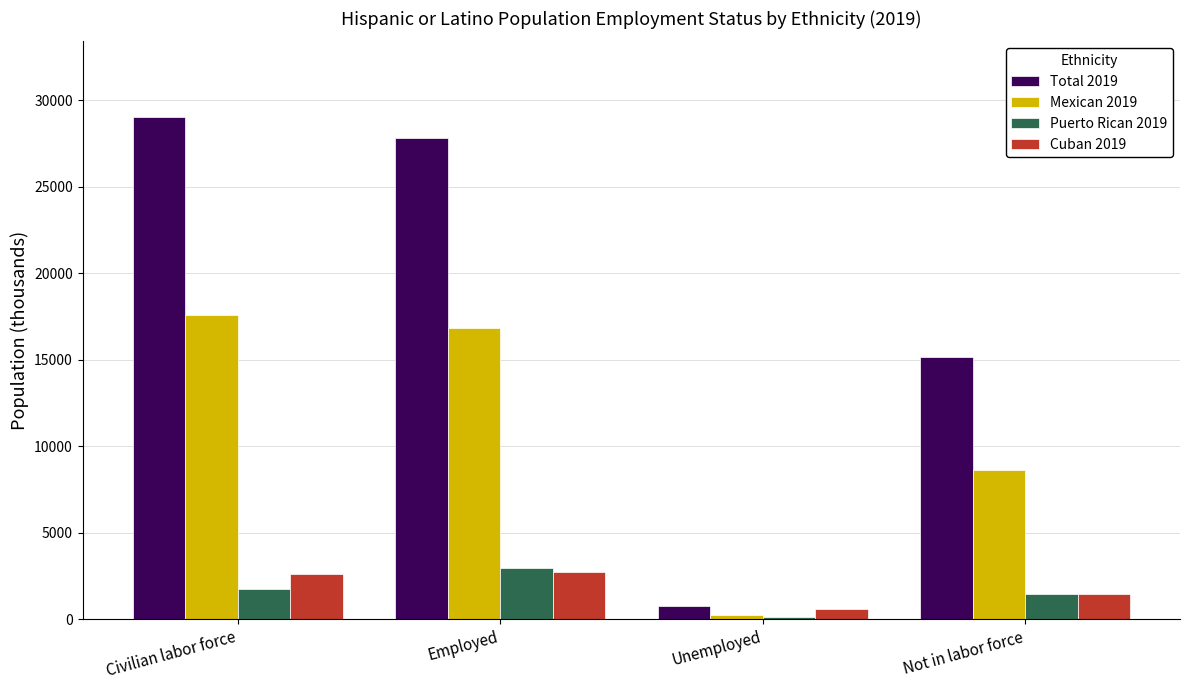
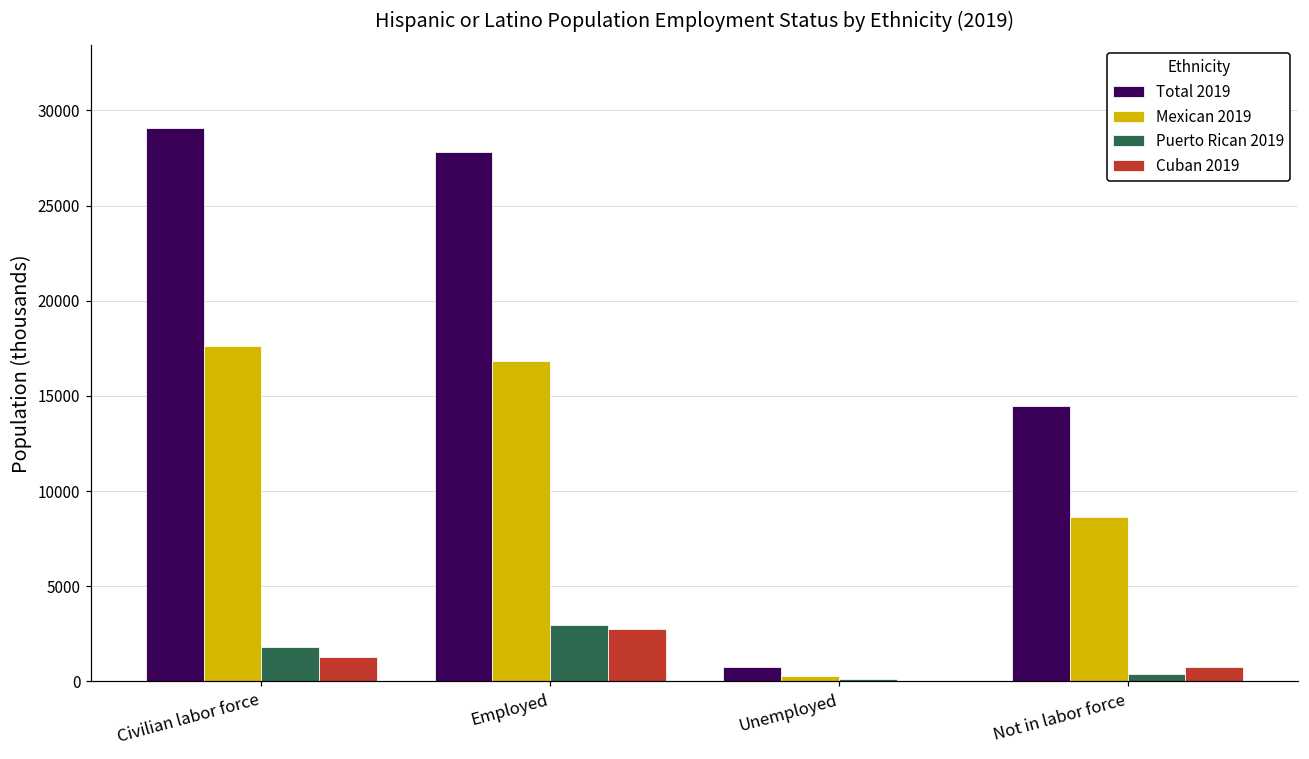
Cuban 2019, Civilian labor force: 2600 -> 1300
Cuban 2019, Unemployed: 600 -> 0
Total 2019, Not in labor force: 15100 -> 14500
Puerto Rican 2019, Not in labor force: 1500 -> 400
Cuban 2019, Not in labor force: 1500 -> 700
